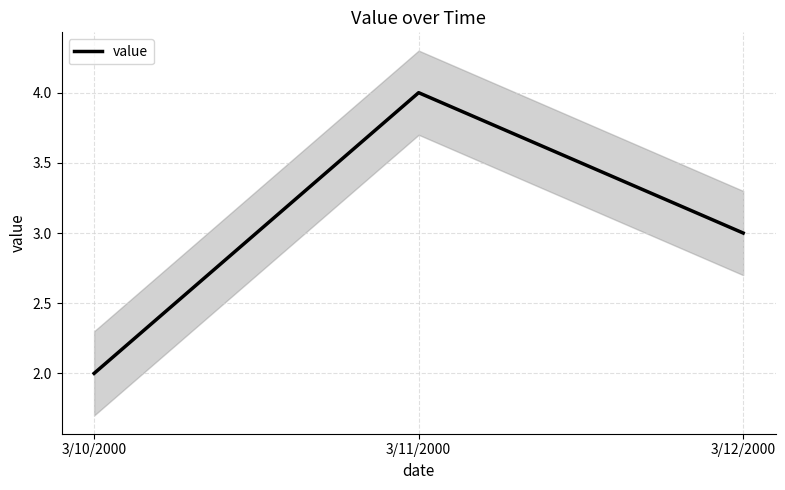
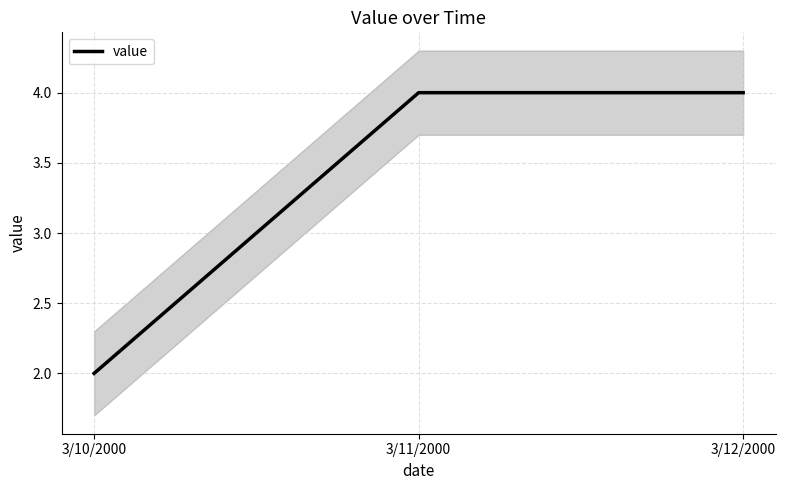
value, 3/12/2000: 3 -> 4
